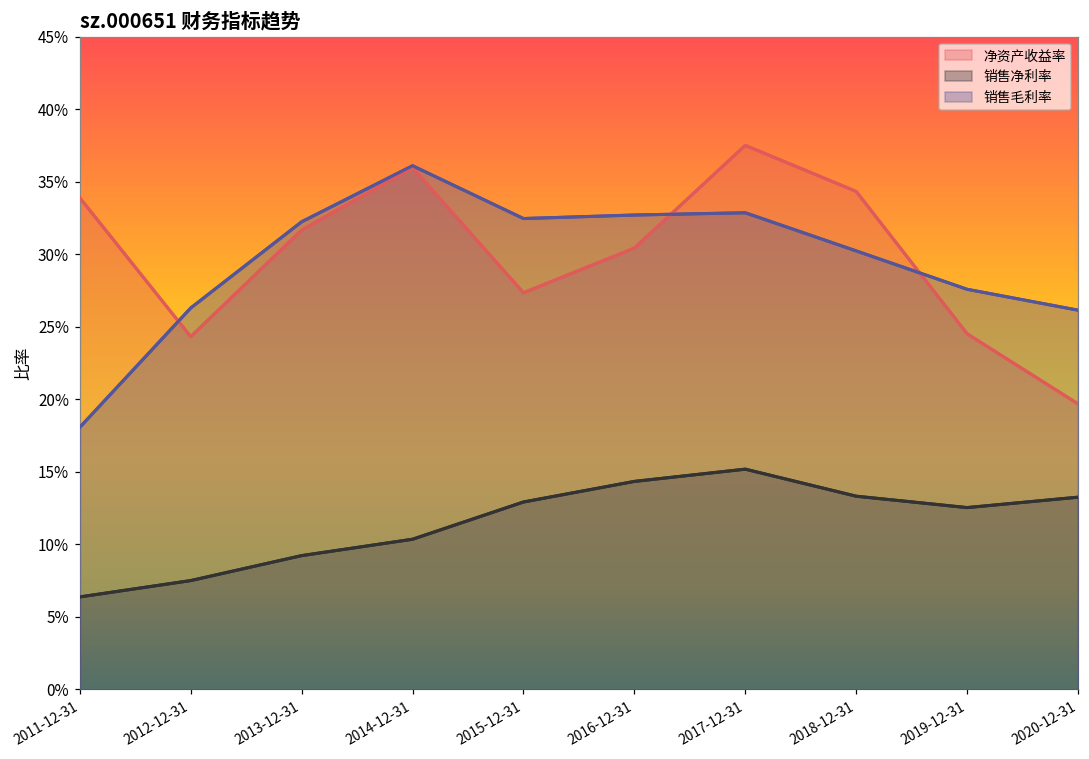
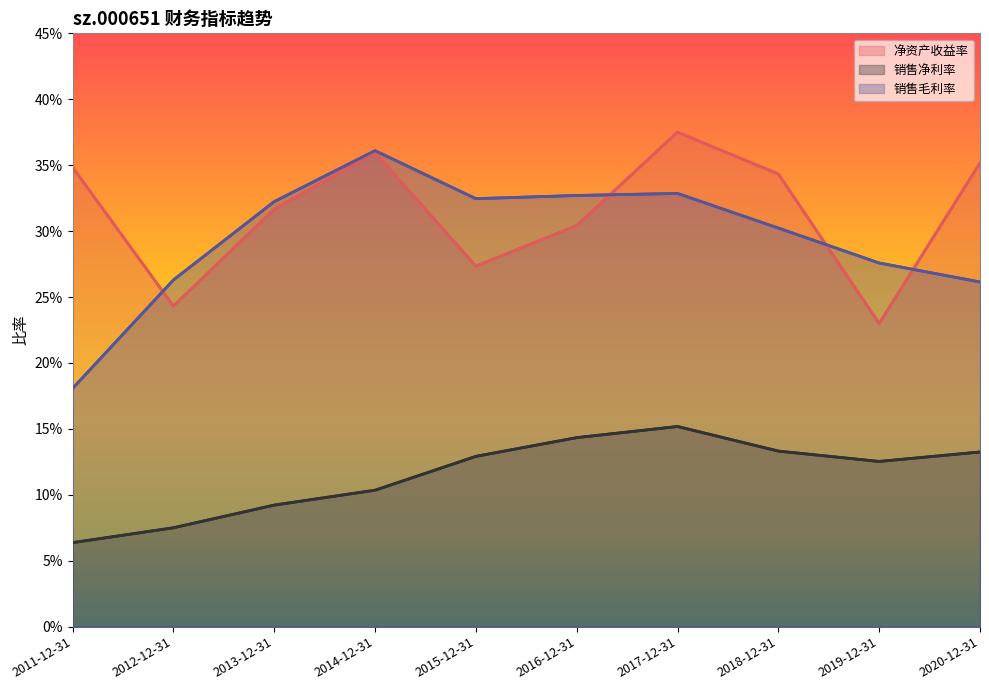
净资产收益率, 2011-12-31: 33.9% -> 34.8%
净资产收益率, 2019-12-31: 24.5% -> 23.0%
净资产收益率, 2020-12-31: 19.7% -> 35.2%
